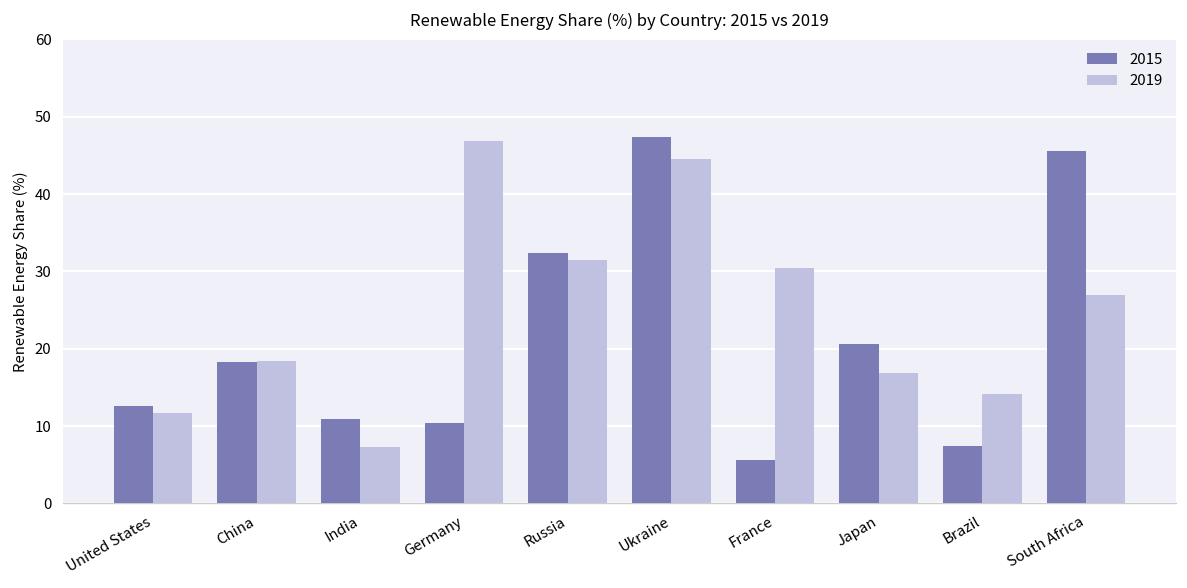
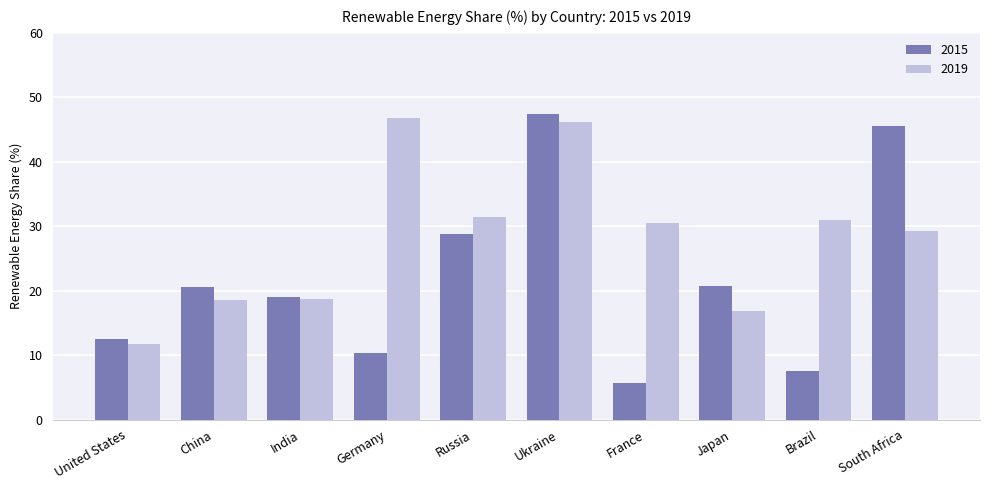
2015, China: 18 -> 21
2015, India: 11 -> 19
2019, India: 7 -> 19
2015, Russia: 32 -> 29
2019, Ukraine: 45 -> 46
2019, Brazil: 14 -> 31
2019, South Africa: 27 -> 29
